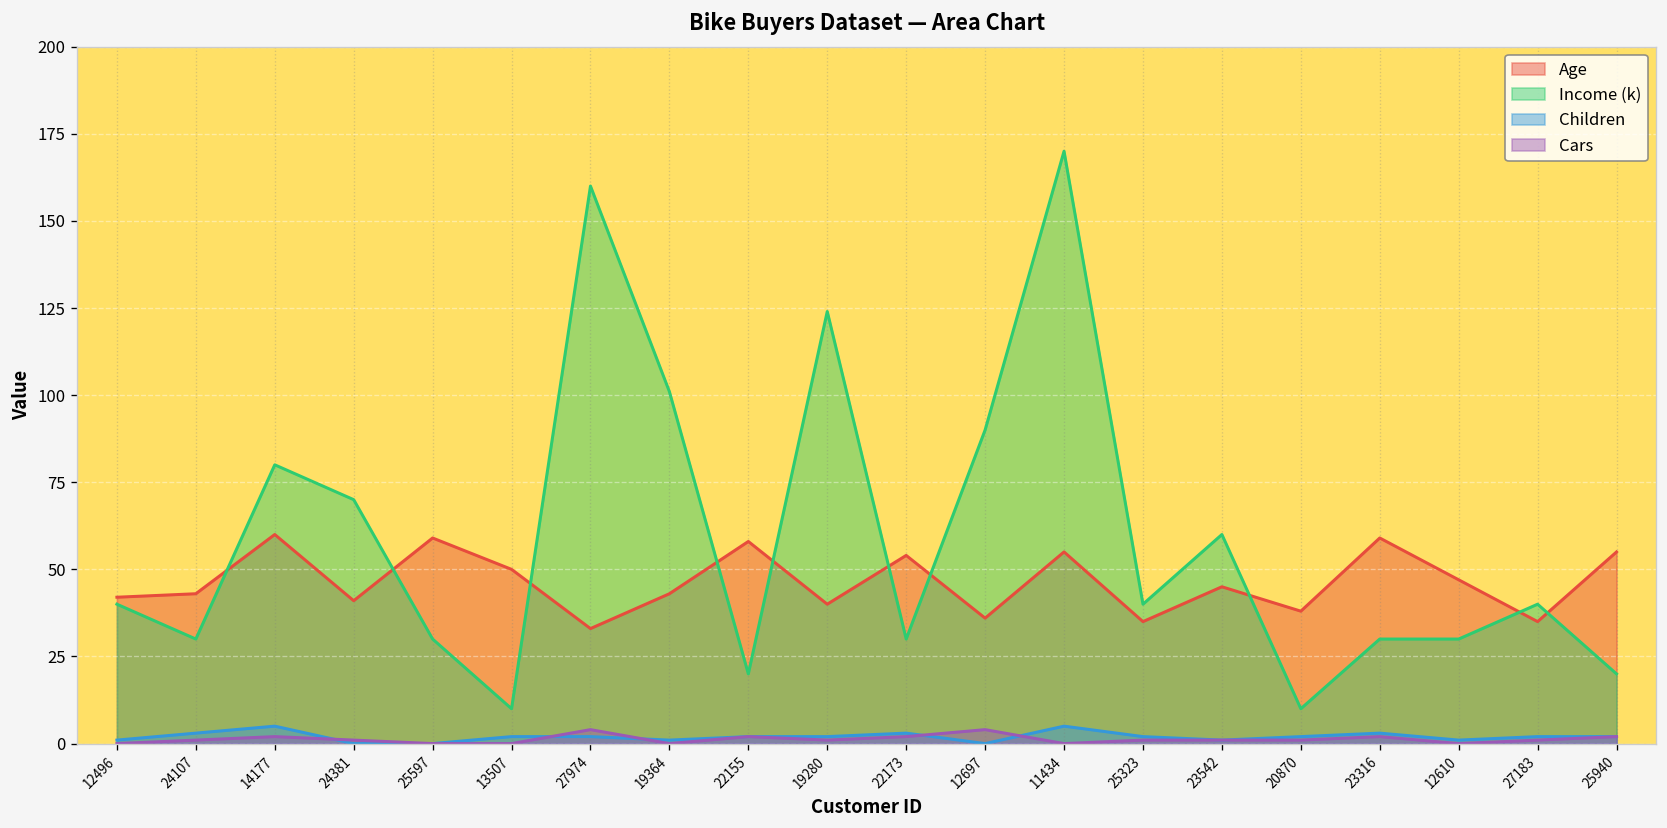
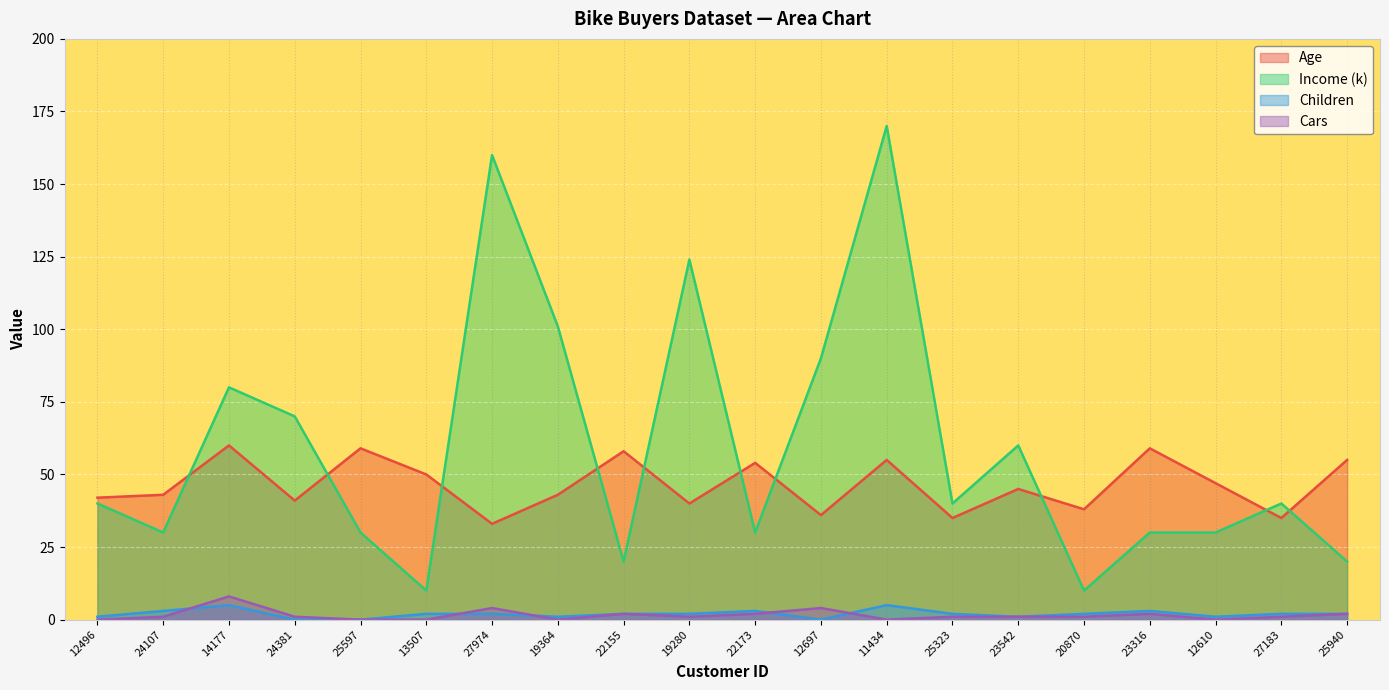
Cars, 14177: 2 -> 8
